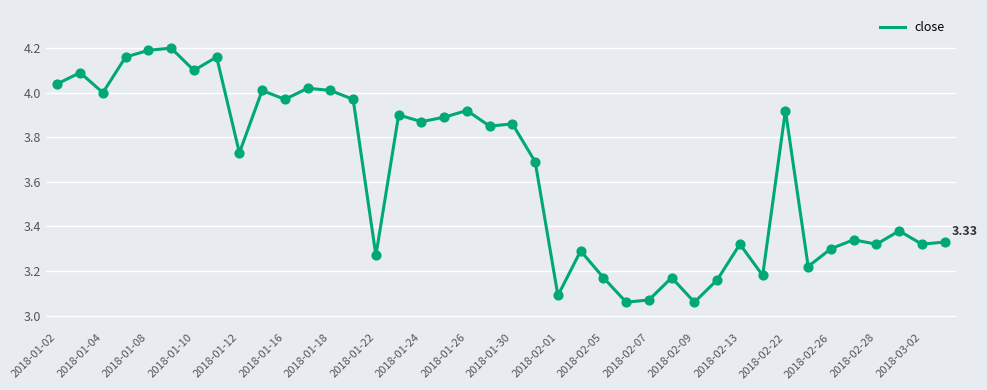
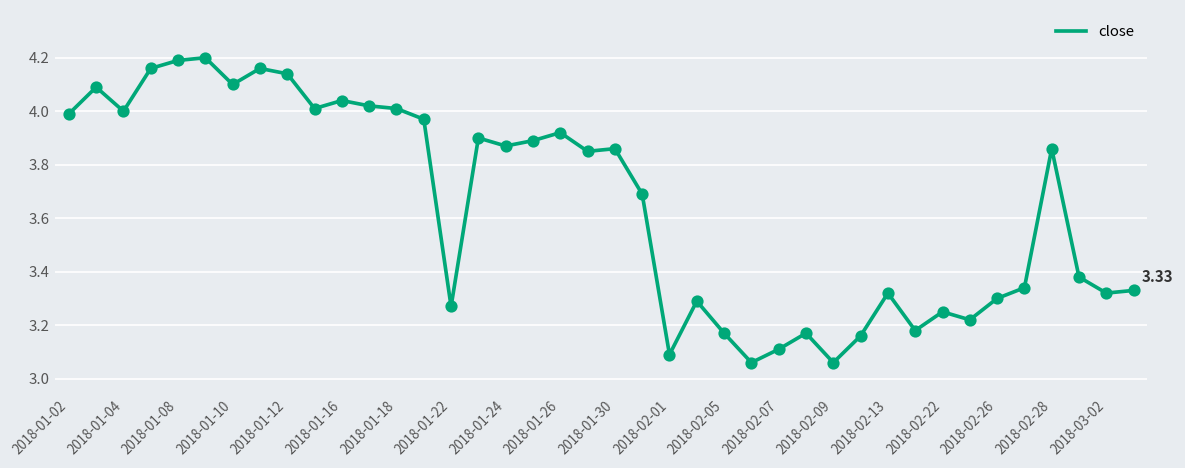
2018-01-02: 4.04 -> 3.99
2018-01-12: 3.73 -> 4.14
2018-01-16: 3.97 -> 4.04
2018-02-07: 3.07 -> 3.11
2018-02-22: 3.92 -> 3.25
2018-02-28: 3.32 -> 3.86
